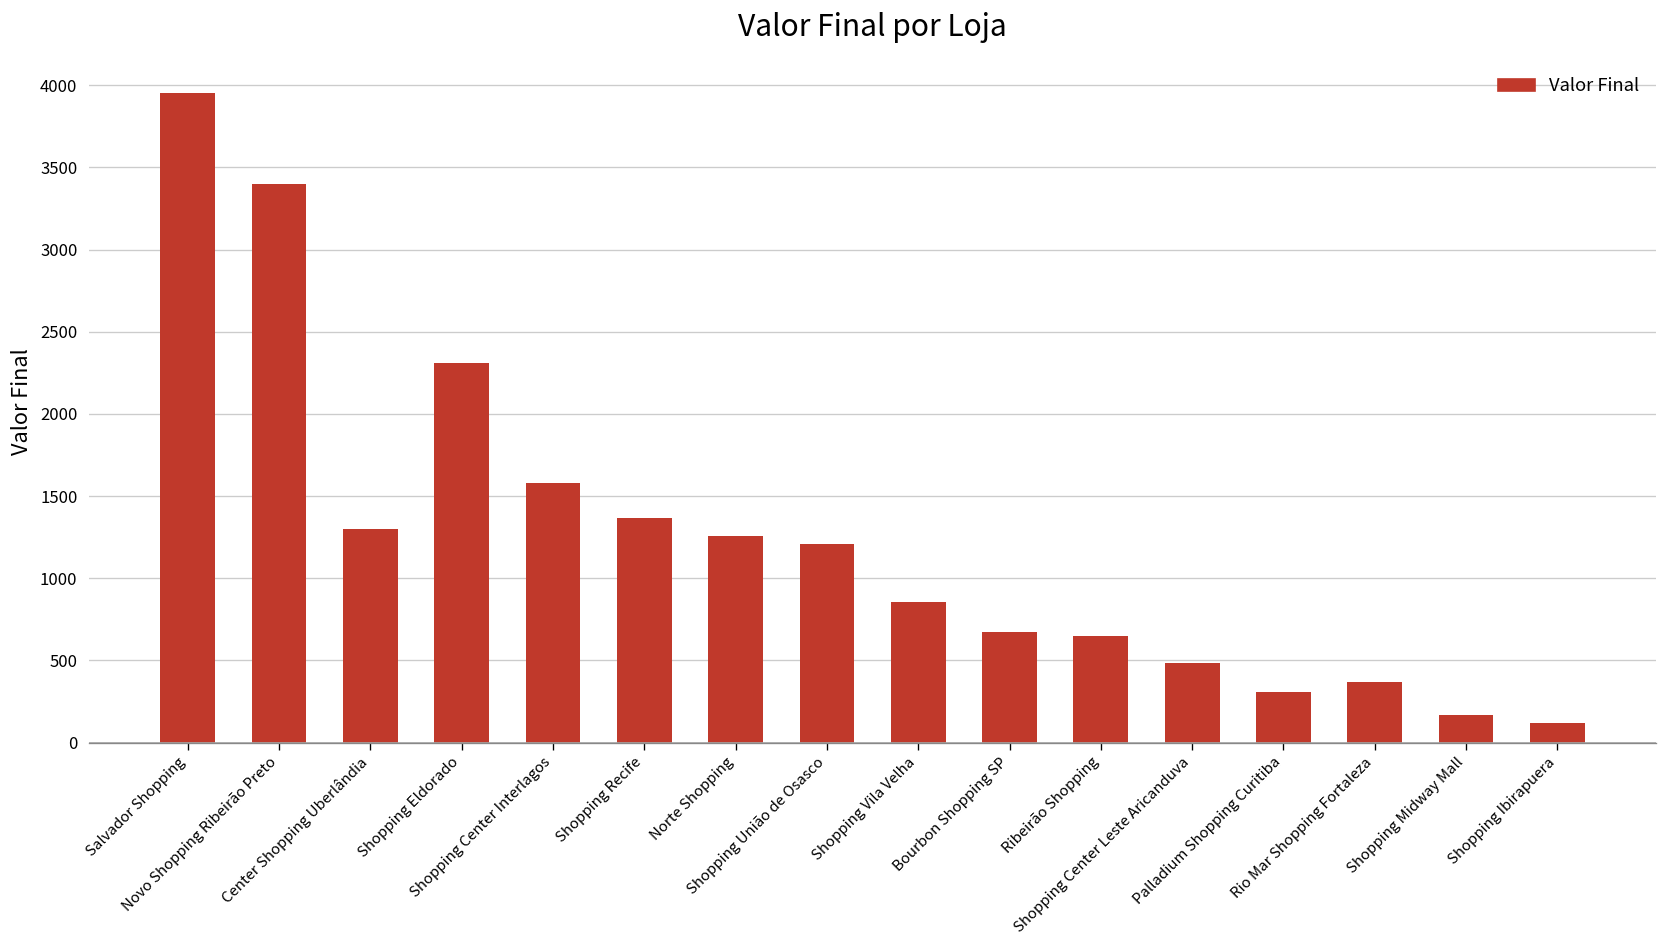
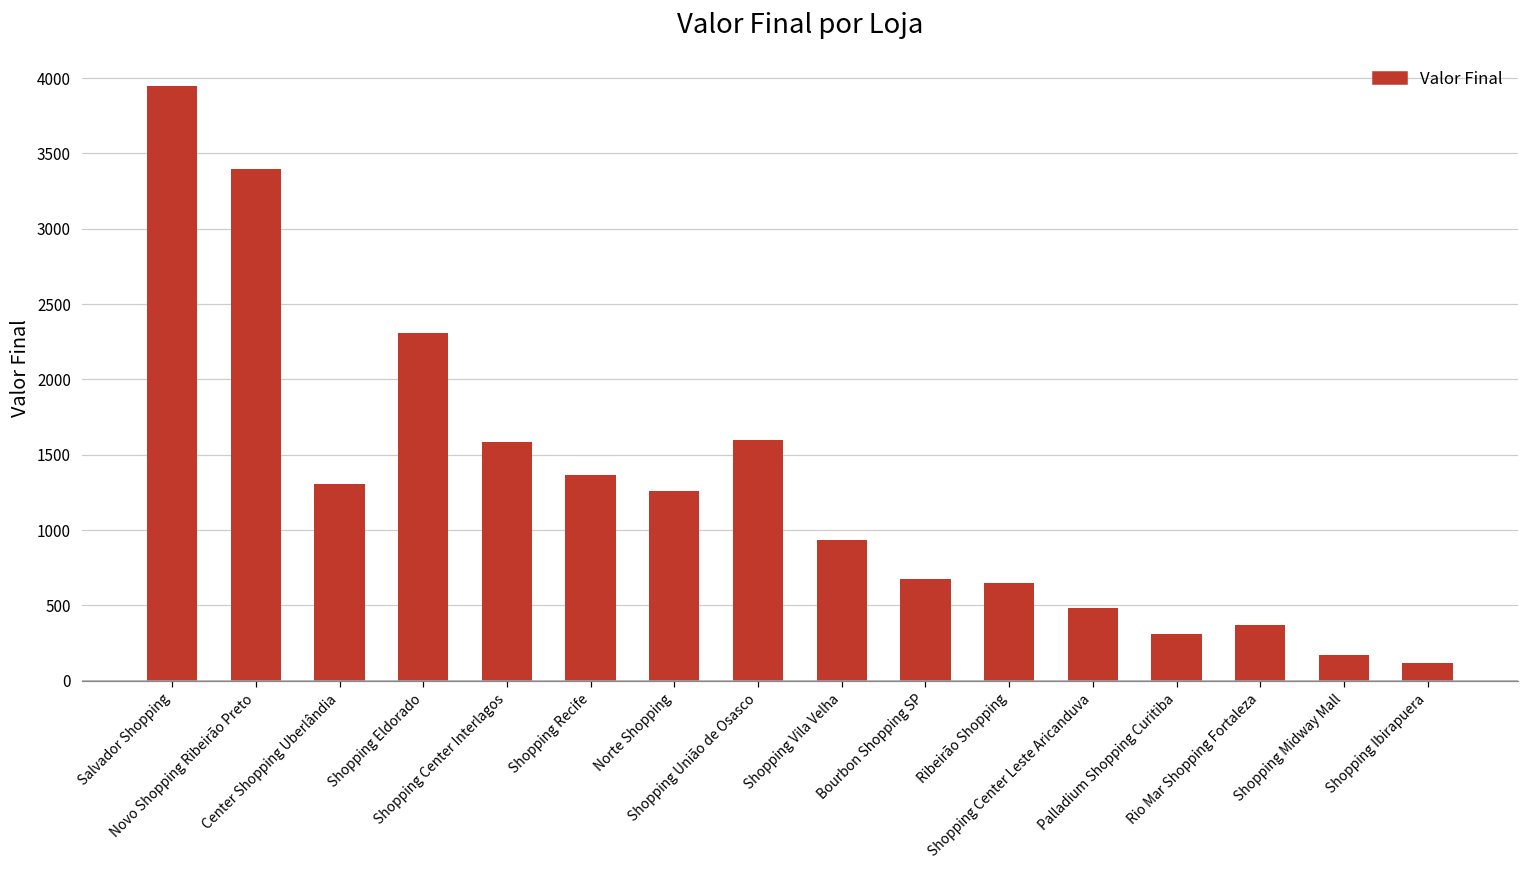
Shopping União de Osasco: 1210 -> 1600
Shopping Vila Velha: 860 -> 940
